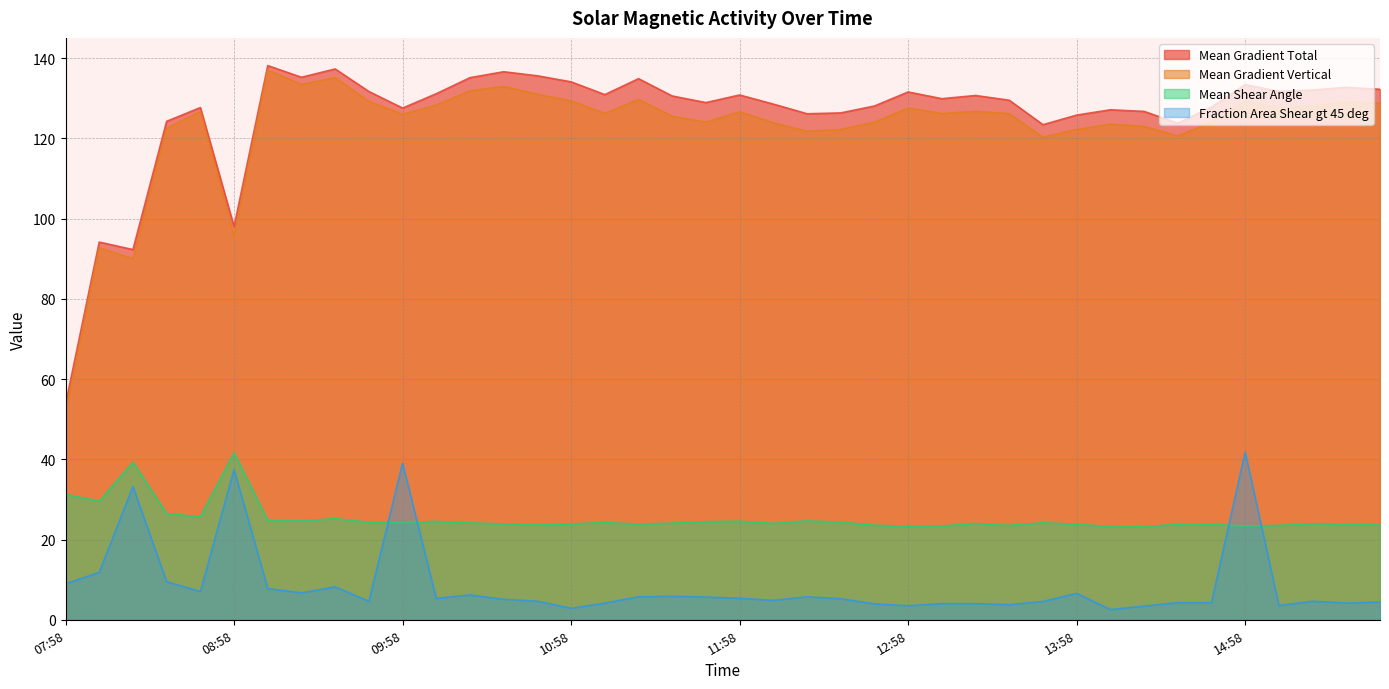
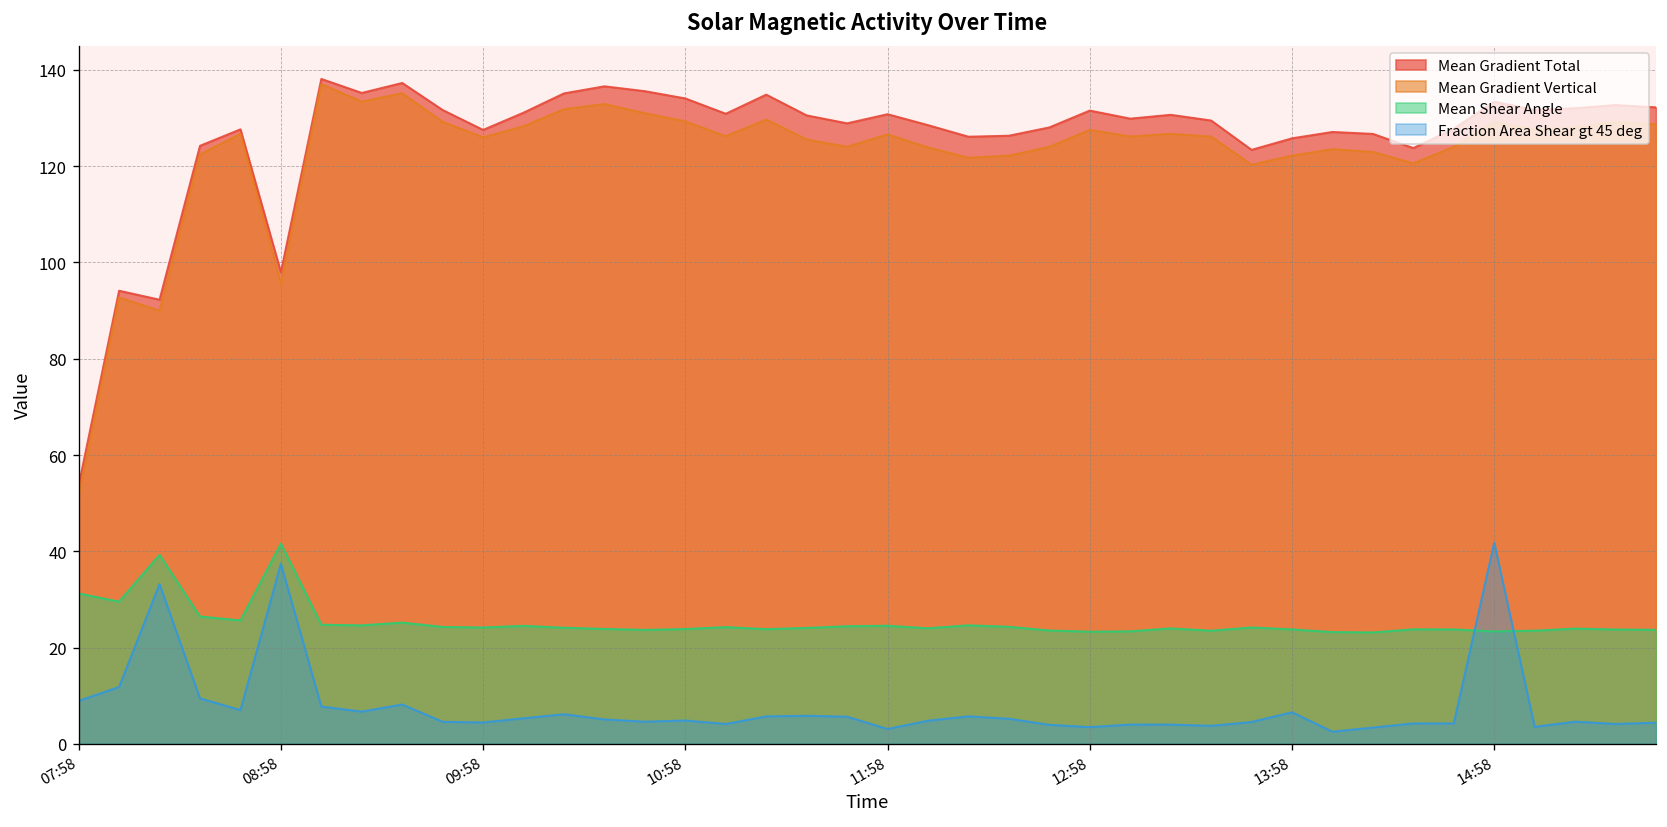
Fraction Area Shear gt 45 deg, 09:58: 39 -> 4
Fraction Area Shear gt 45 deg, 10:58: 3 -> 5
Fraction Area Shear gt 45 deg, 11:58: 5 -> 3
